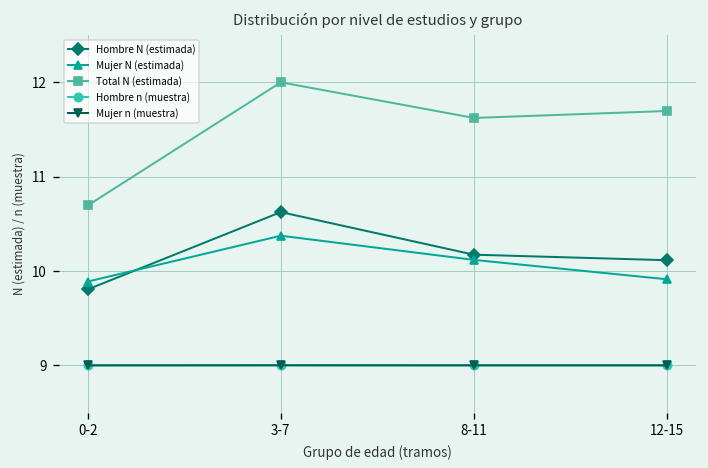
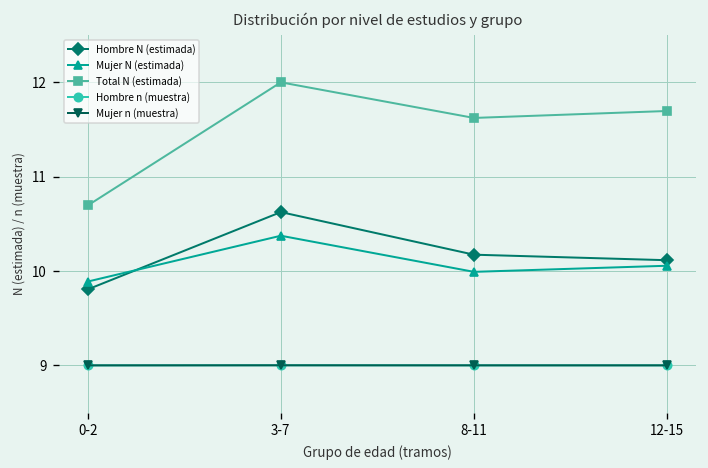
Mujer N (estimada), 8-11: 10.1 -> 10.0
Mujer N (estimada), 12-15: 9.9 -> 10.1
